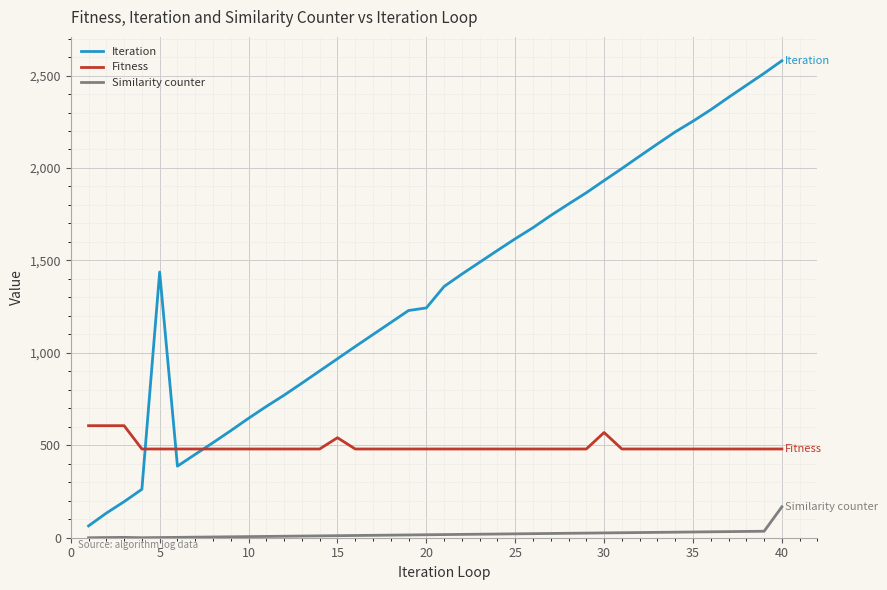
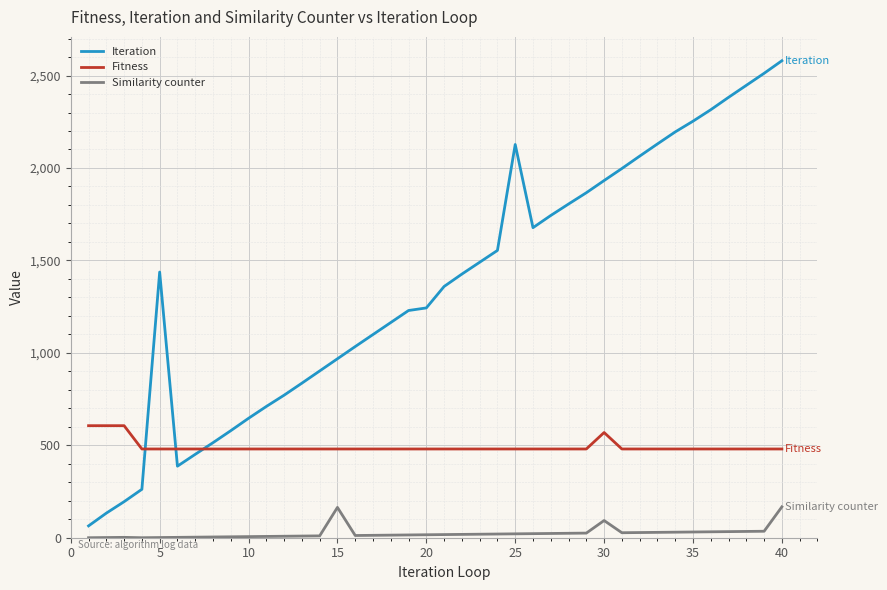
Fitness, 15: 540 -> 480
Similarity counter, 15: 10 -> 160
Iteration, 25: 1,620 -> 2,130
Similarity counter, 30: 30 -> 90
